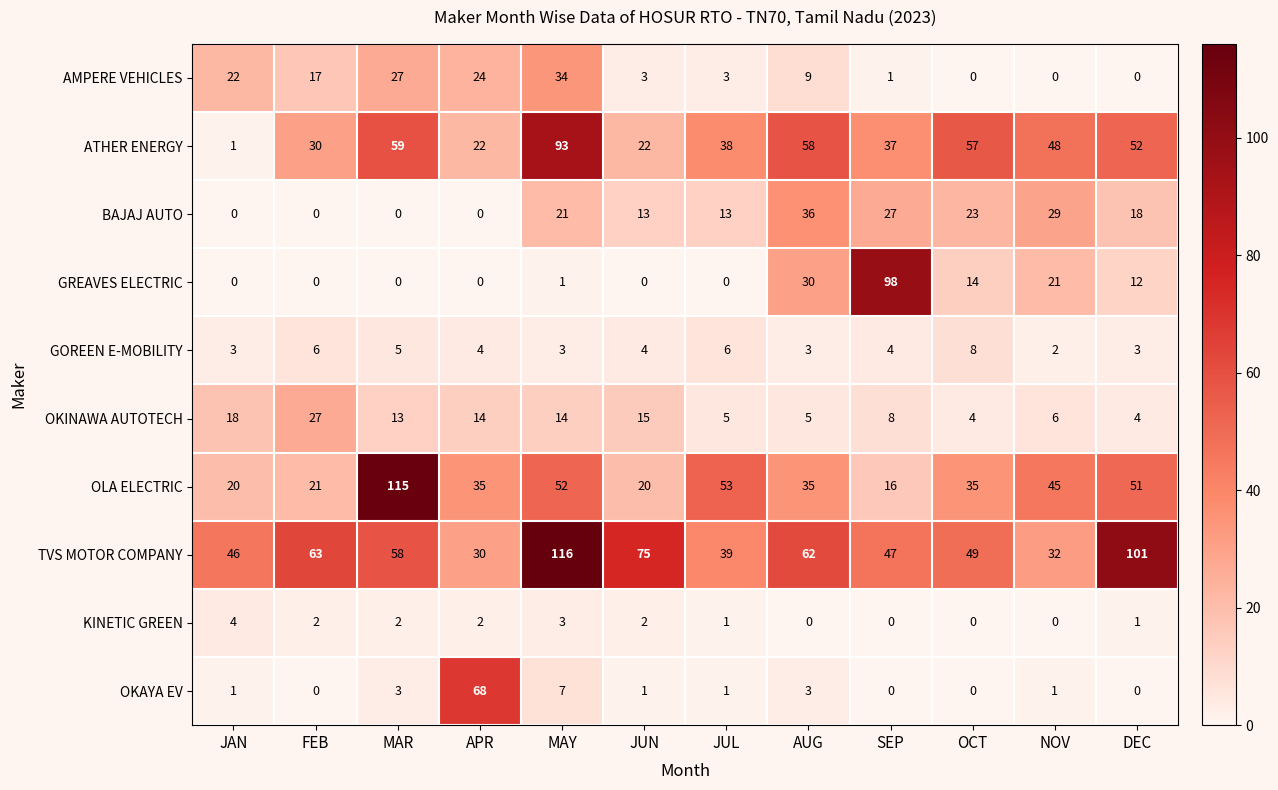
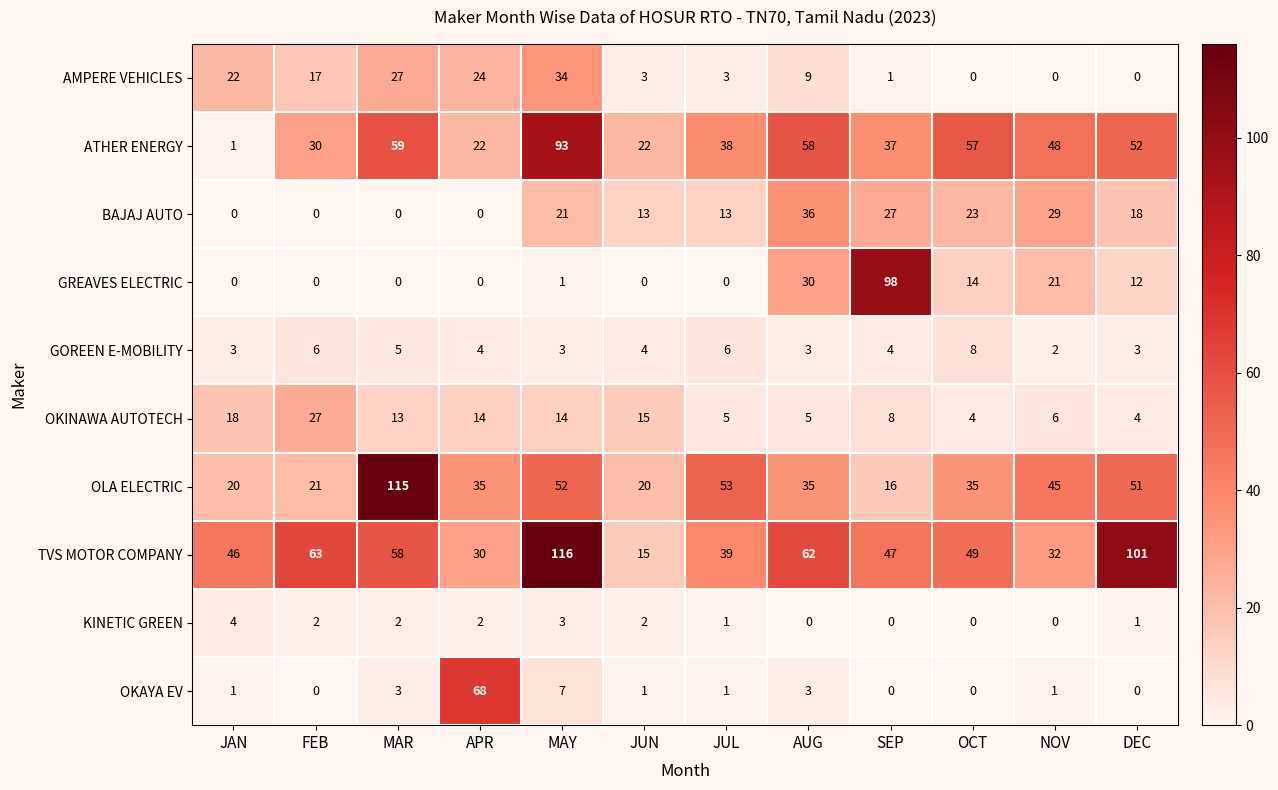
TVS MOTOR COMPANY, JUN: 75 -> 15
